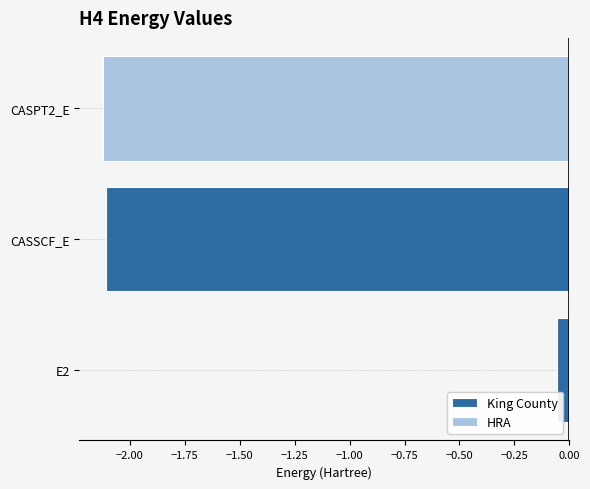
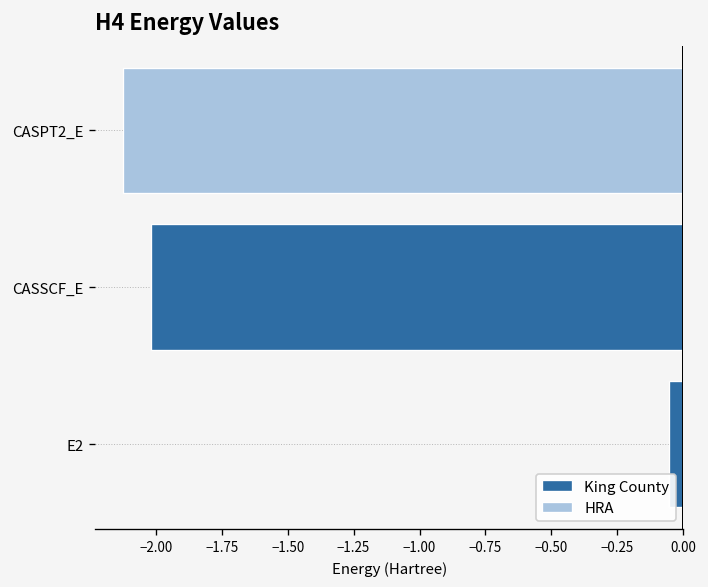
King County, CASSCF_E: -2.11 -> -2.02
